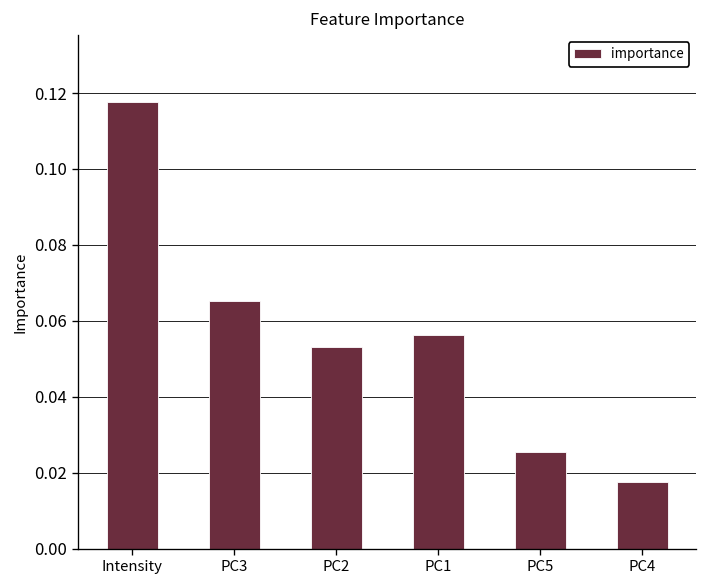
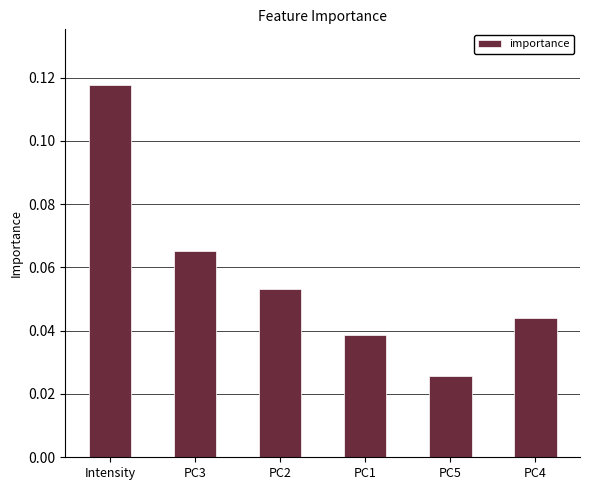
PC1: 0.056 -> 0.039
PC4: 0.017 -> 0.044
